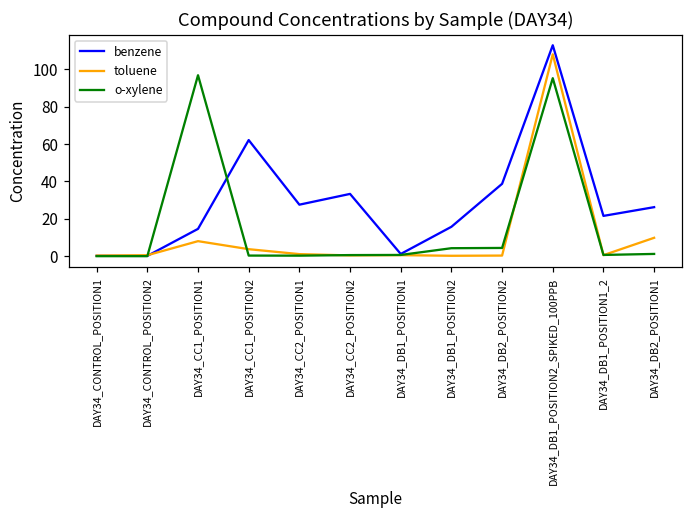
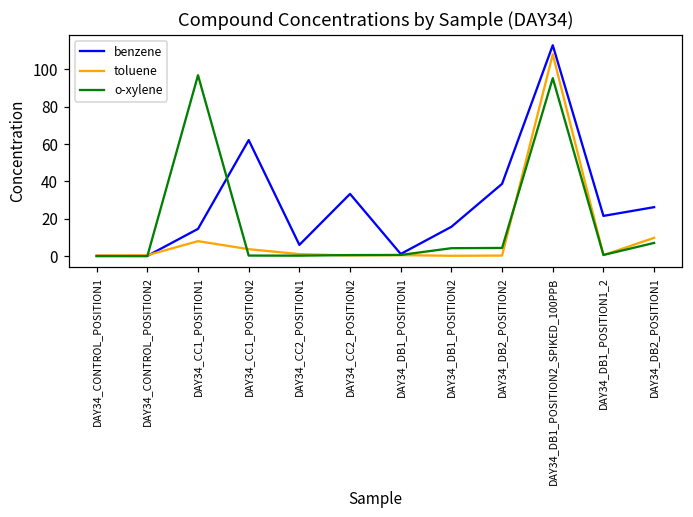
benzene, DAY34_CC2_POSITION1: 28 -> 6
o-xylene, DAY34_DB2_POSITION1: 1 -> 7
